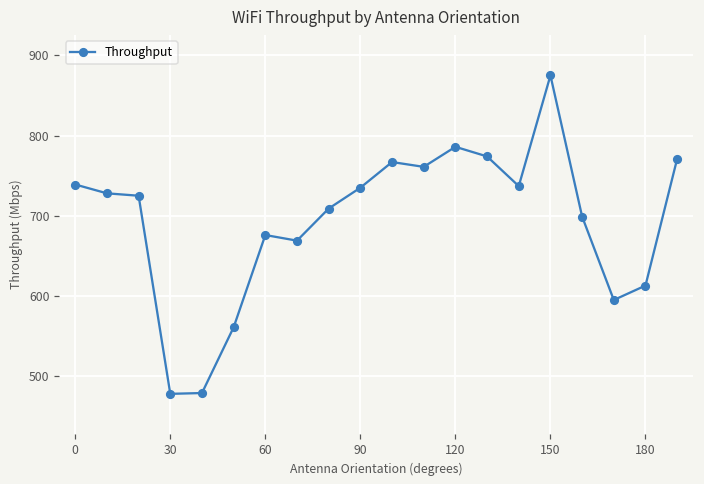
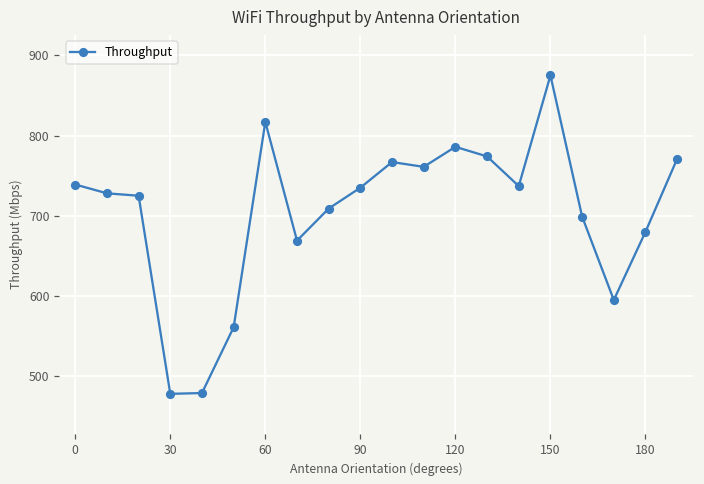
60: 680 -> 820
180: 610 -> 680
